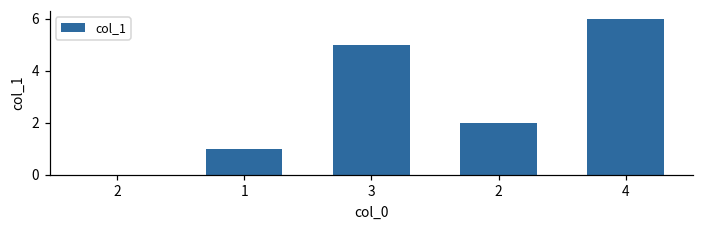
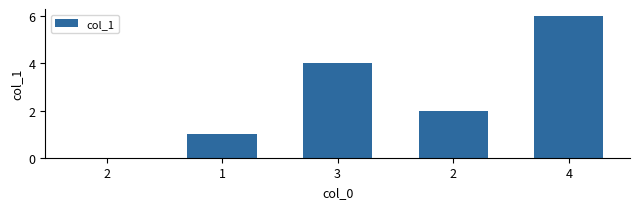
3: 5 -> 4
